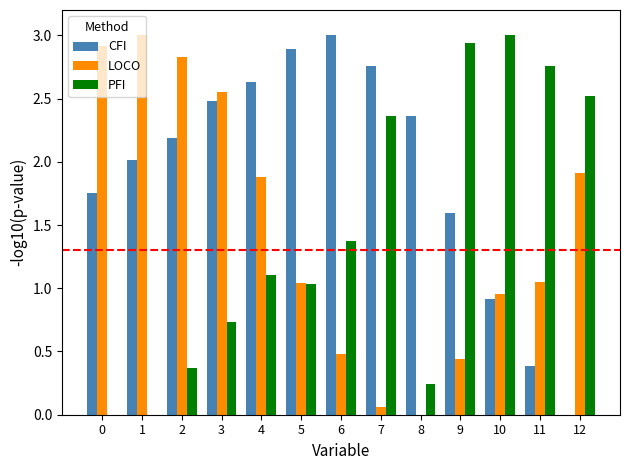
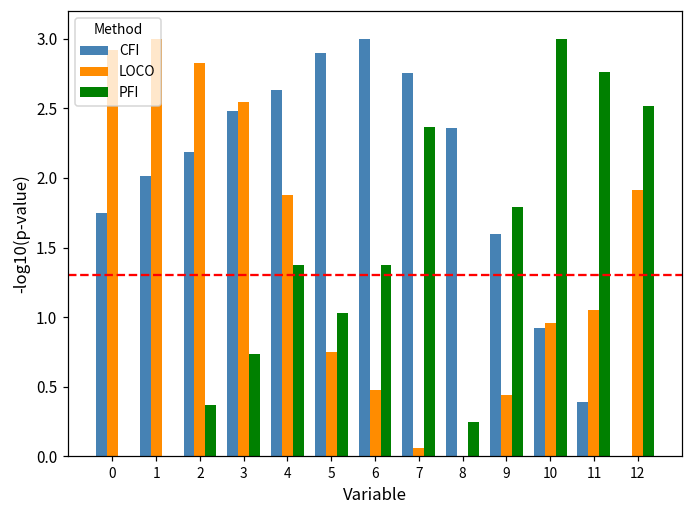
PFI, 4: 1.10 -> 1.37
LOCO, 5: 1.04 -> 0.75
PFI, 9: 2.94 -> 1.79
